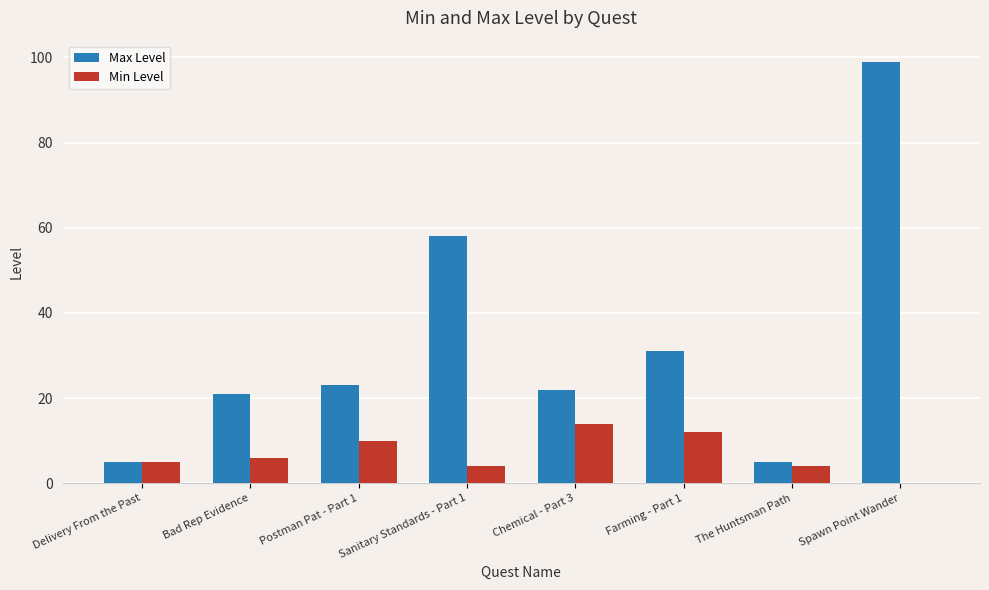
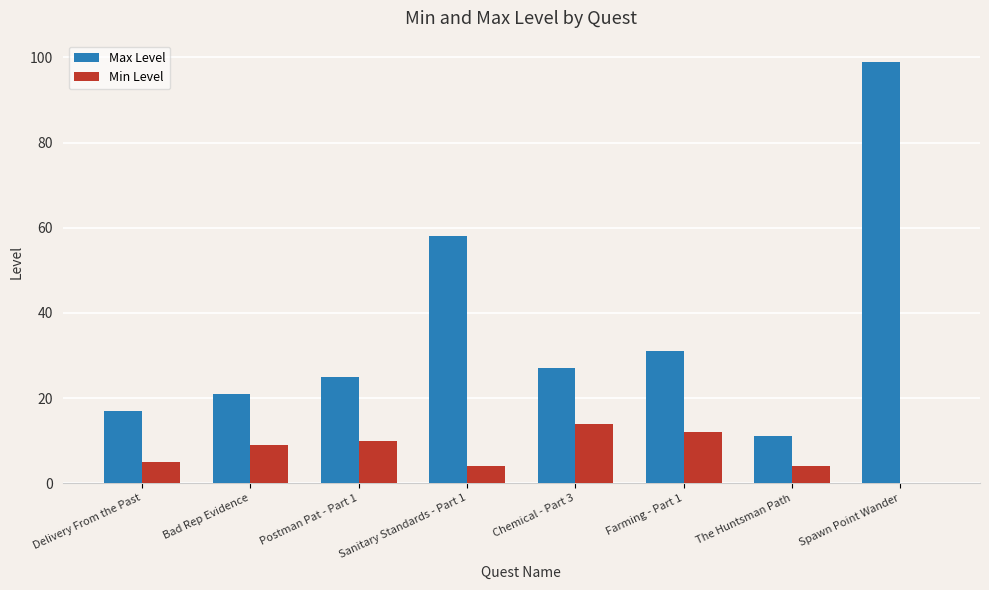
Max Level, Delivery From the Past: 5 -> 17
Min Level, Bad Rep Evidence: 6 -> 9
Max Level, Postman Pat - Part 1: 23 -> 25
Max Level, Chemical - Part 3: 22 -> 27
Max Level, The Huntsman Path: 5 -> 11
